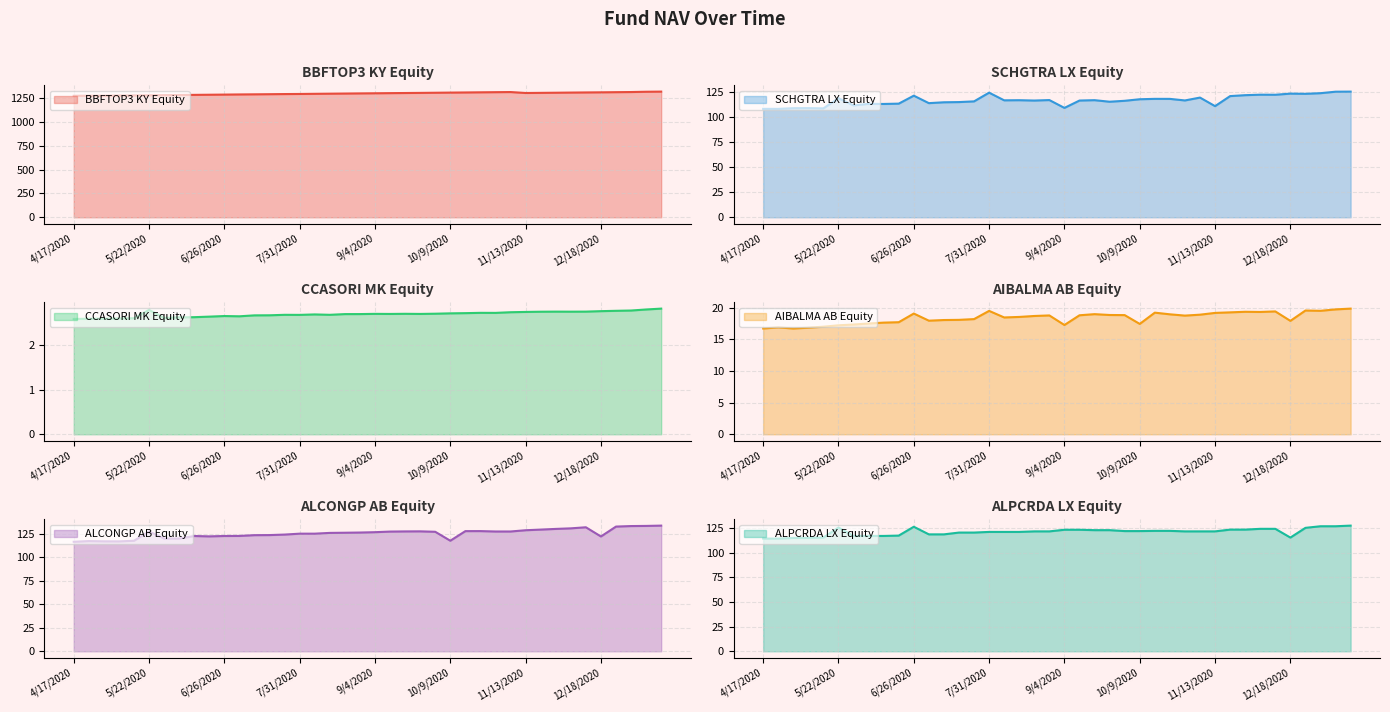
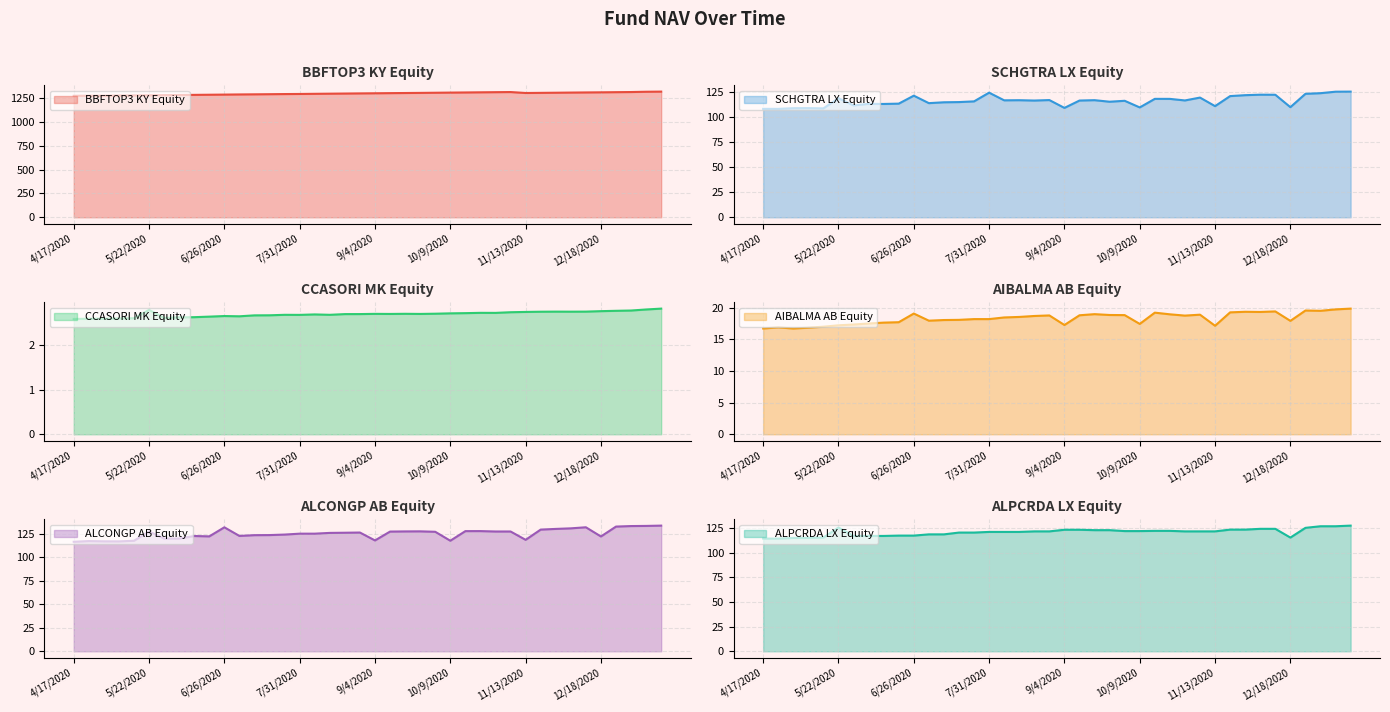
SCHGTRA LX Equity, 10/9/2020: 118 -> 109
SCHGTRA LX Equity, 12/18/2020: 123 -> 110
AIBALMA AB Equity, 7/31/2020: 19 -> 18
AIBALMA AB Equity, 11/13/2020: 19 -> 17
ALCONGP AB Equity, 6/26/2020: 120 -> 130
ALCONGP AB Equity, 9/4/2020: 130 -> 120
ALCONGP AB Equity, 11/13/2020: 130 -> 120
ALPCRDA LX Equity, 6/26/2020: 130 -> 120
